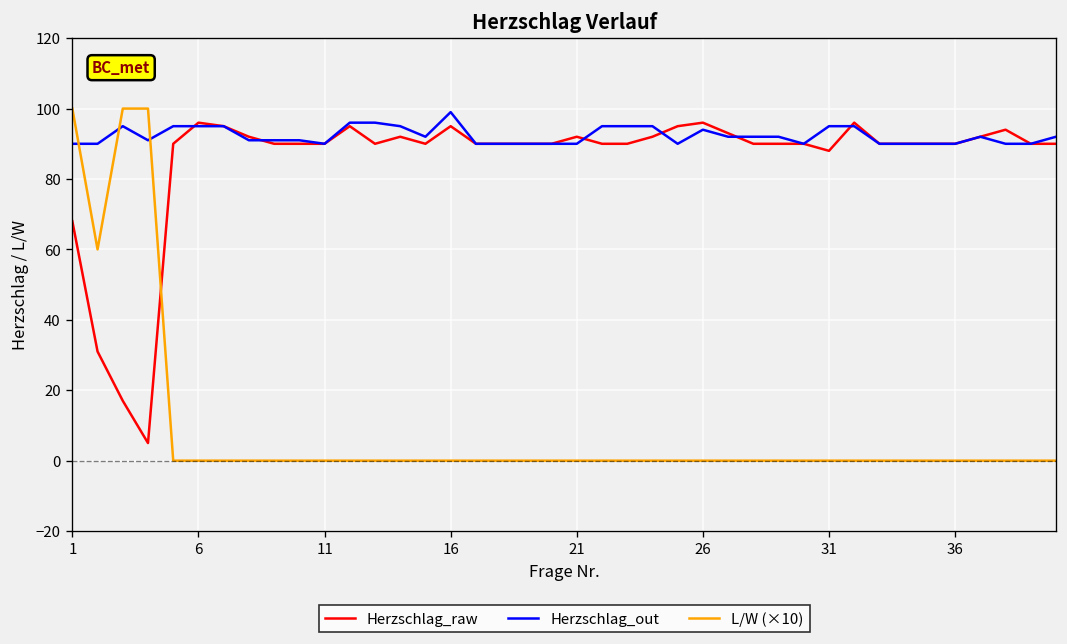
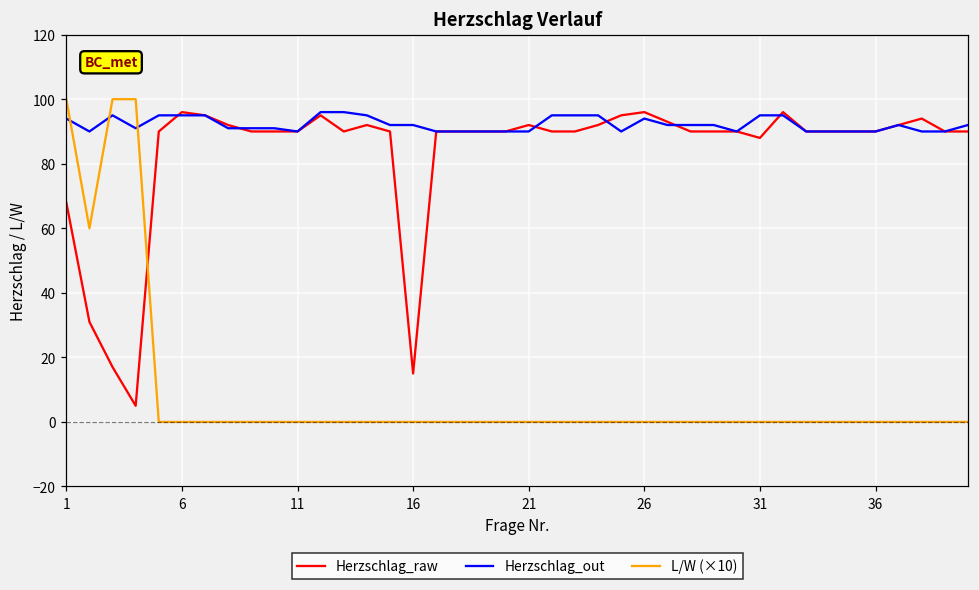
Herzschlag_out, 1: 90 -> 94
Herzschlag_raw, 16: 95 -> 15
Herzschlag_out, 16: 99 -> 92
